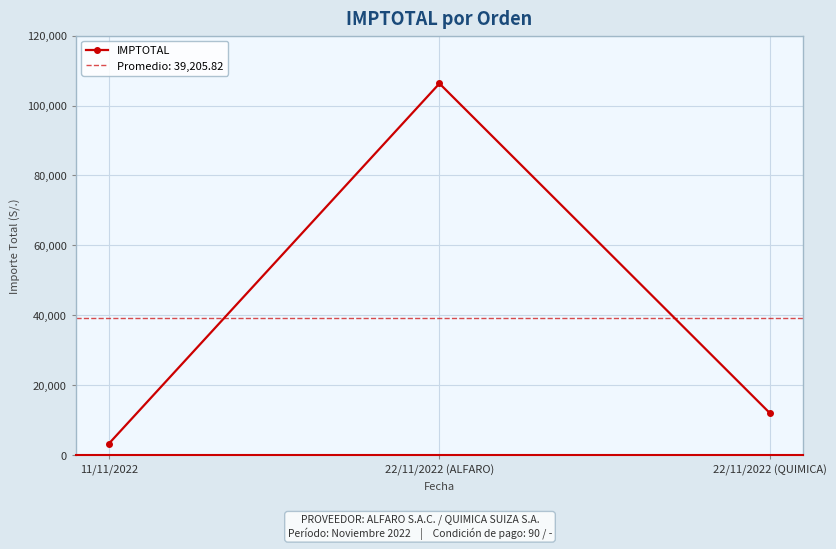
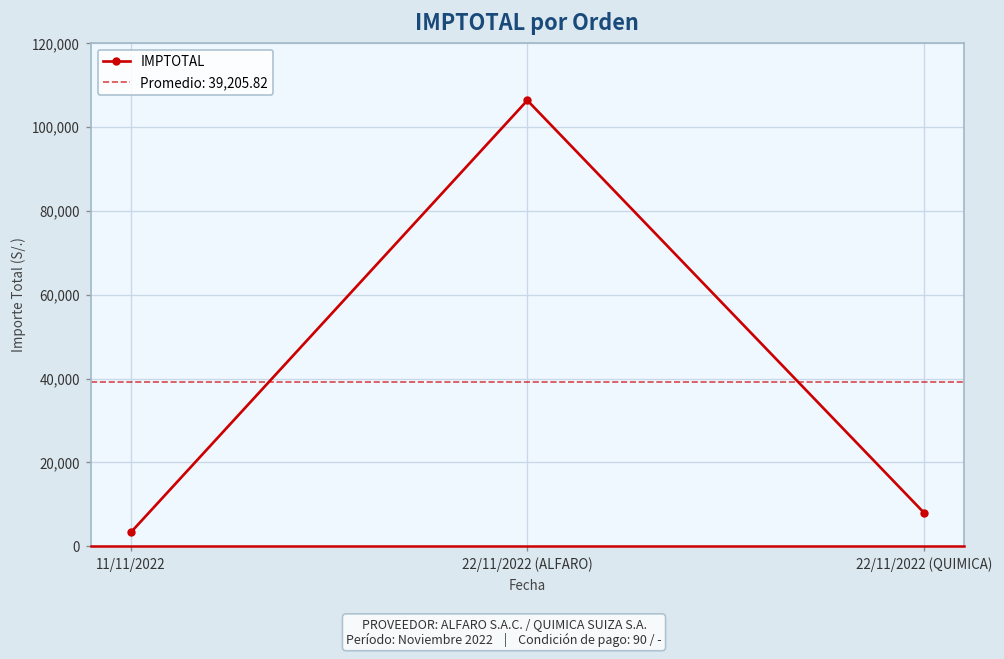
22/11/2022 (QUIMICA): 12,000 -> 8,000
